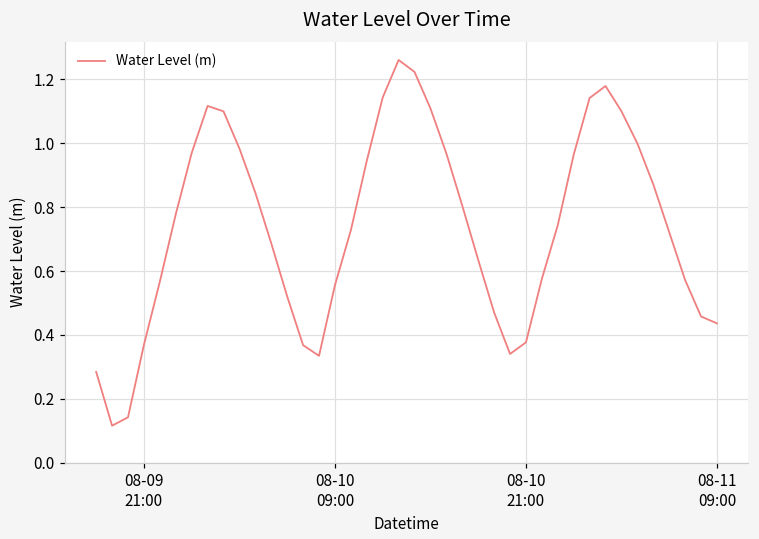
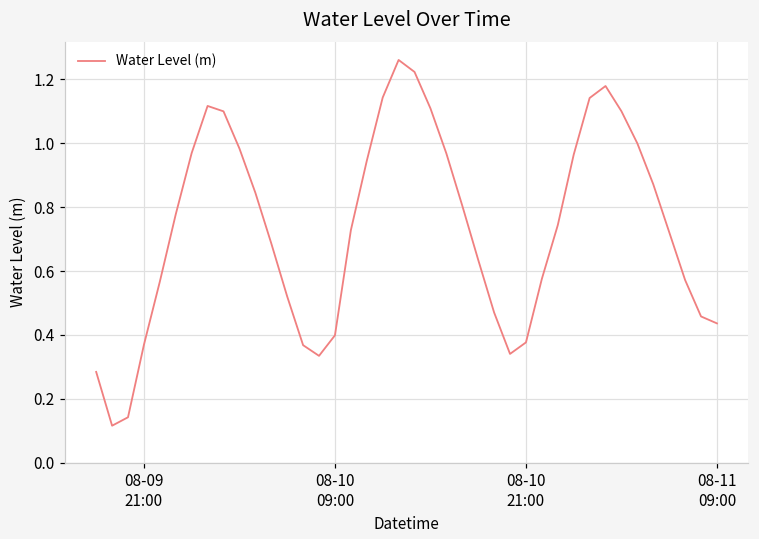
08-10 09:00: 0.56 -> 0.40
